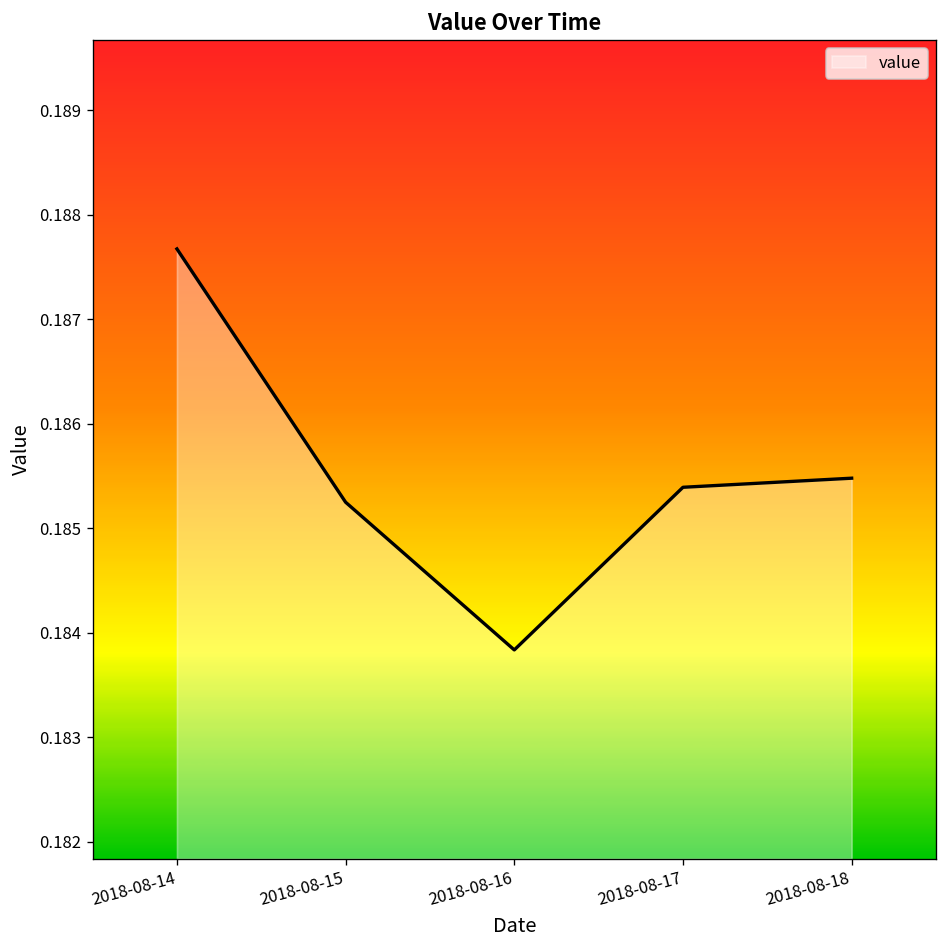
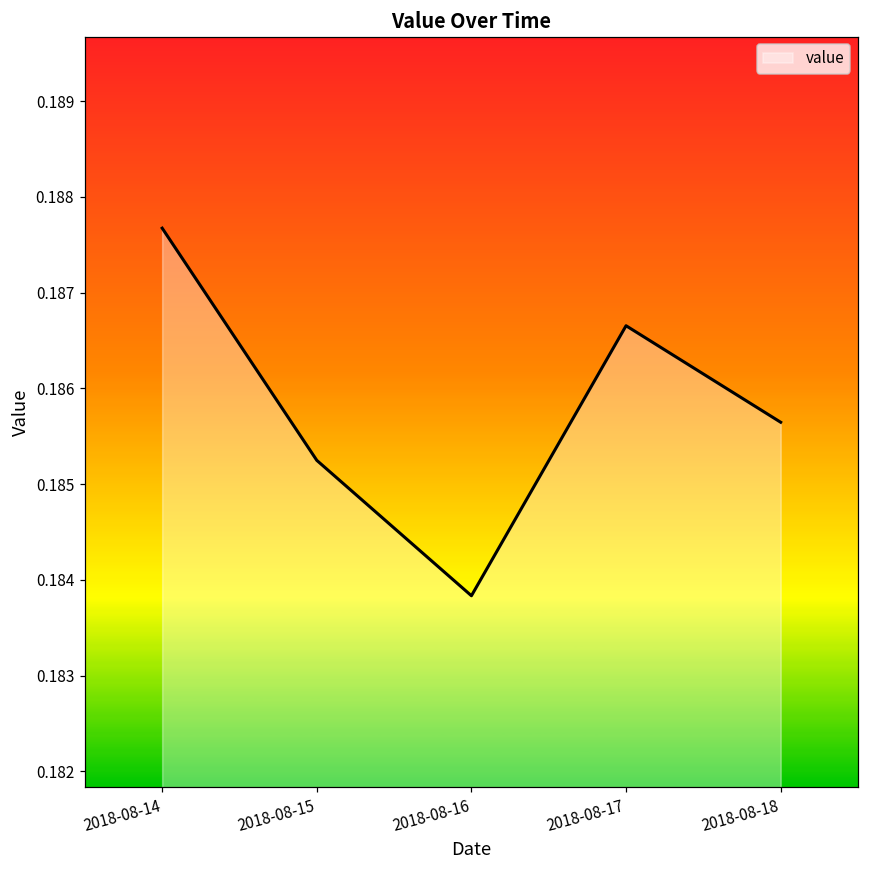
2018-08-17: 0.1854 -> 0.1867
2018-08-18: 0.1855 -> 0.1856
